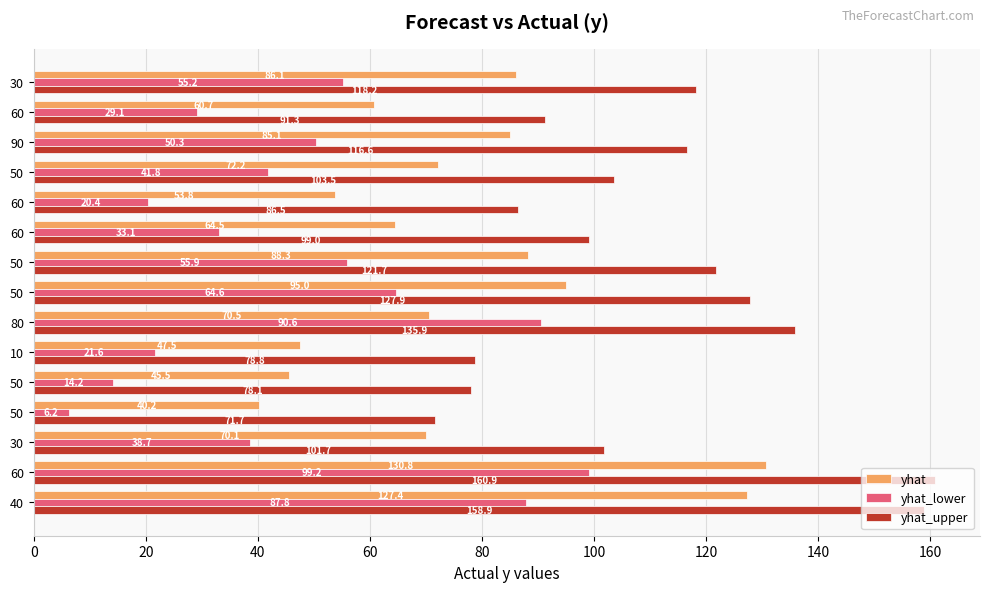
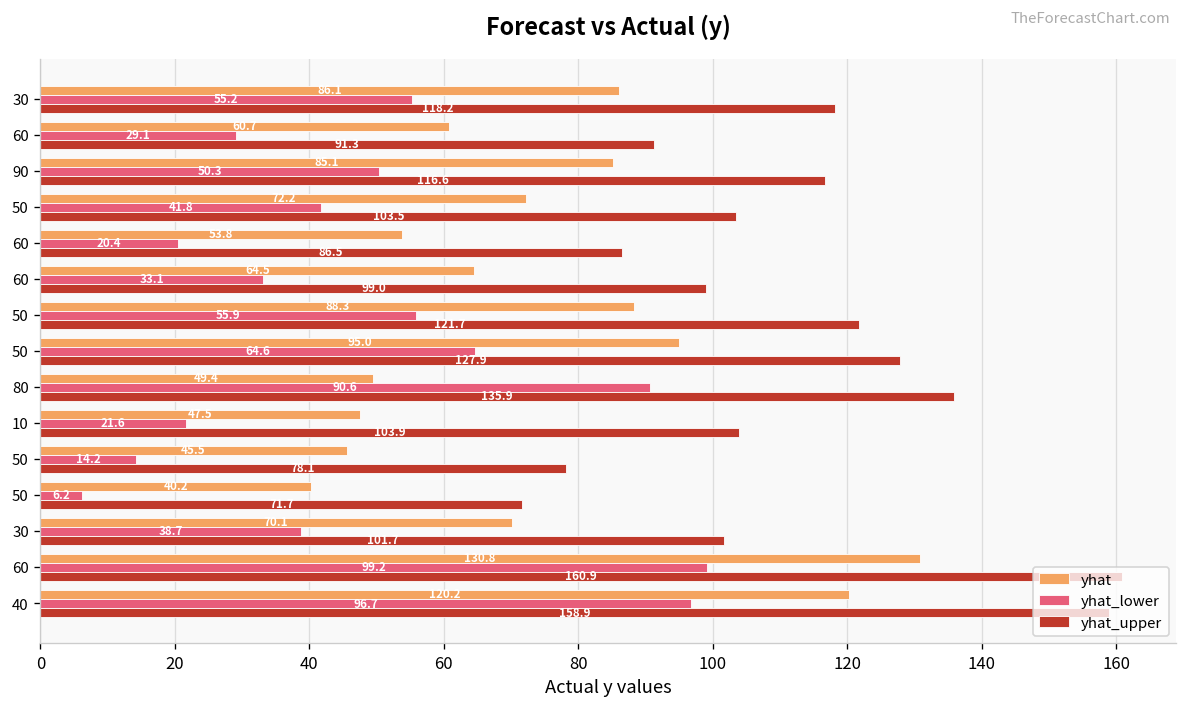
yhat, 80: 70.5 -> 49.4
yhat_upper, 10: 78.8 -> 103.9
yhat, 40: 127.4 -> 120.2
yhat_lower, 40: 87.8 -> 96.7
